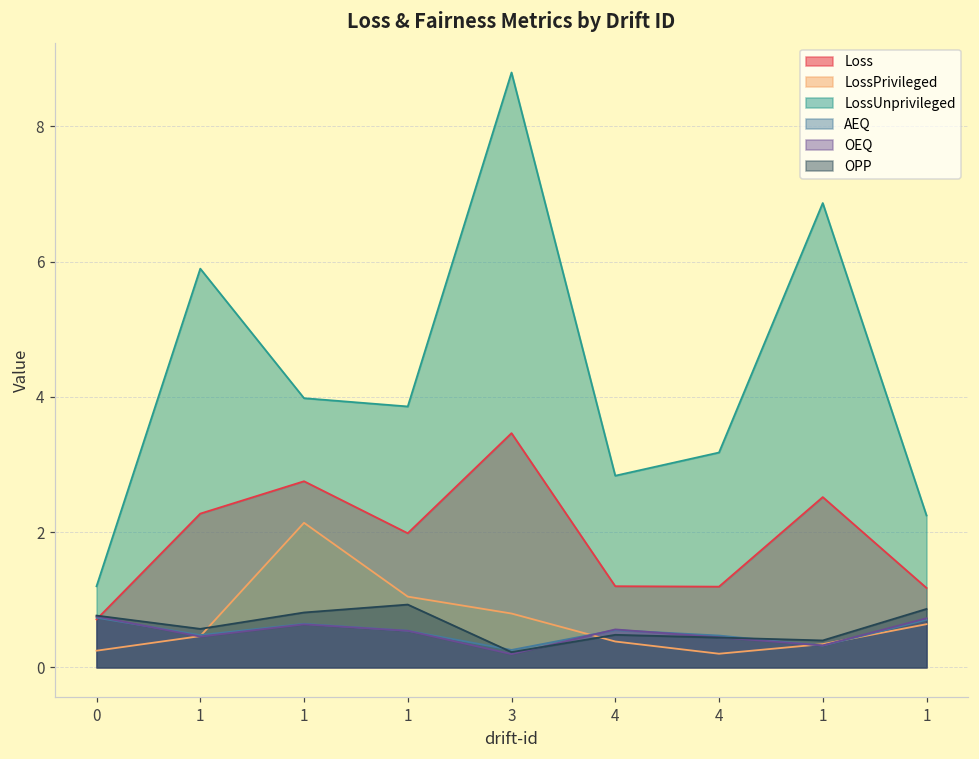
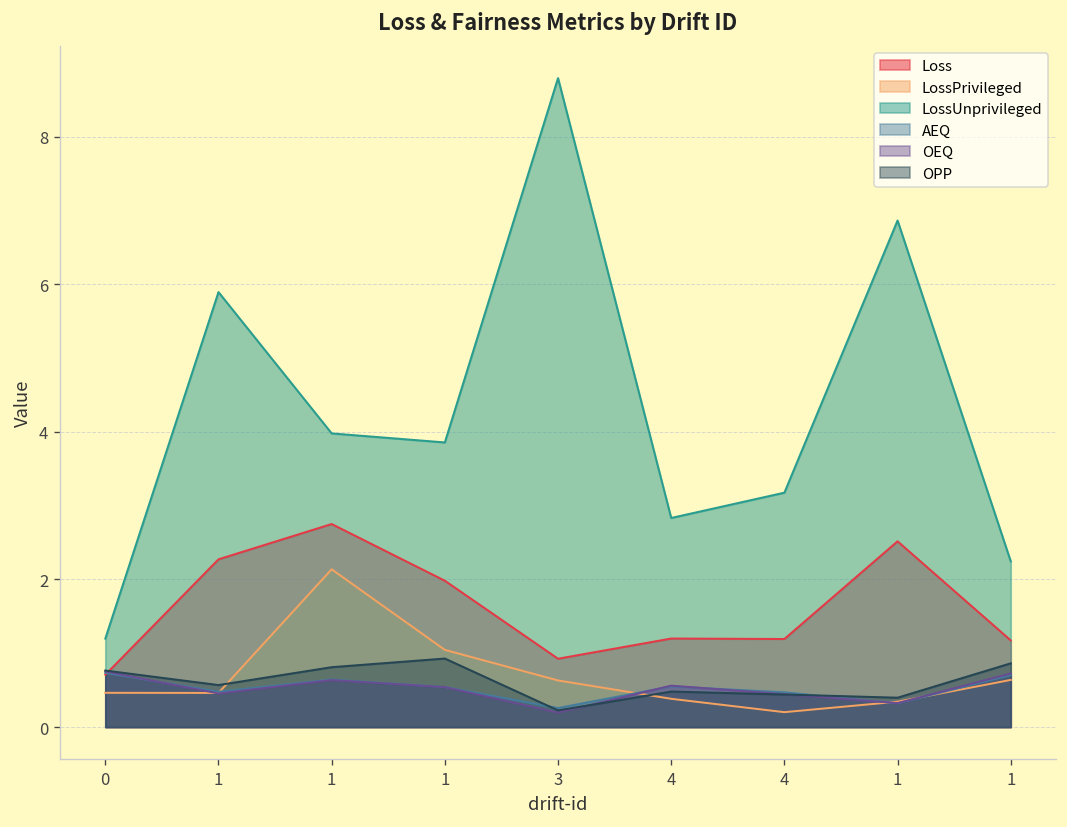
LossPrivileged, 0: 0.2 -> 0.5
Loss, 3: 3.5 -> 0.9
LossPrivileged, 3: 0.8 -> 0.6
